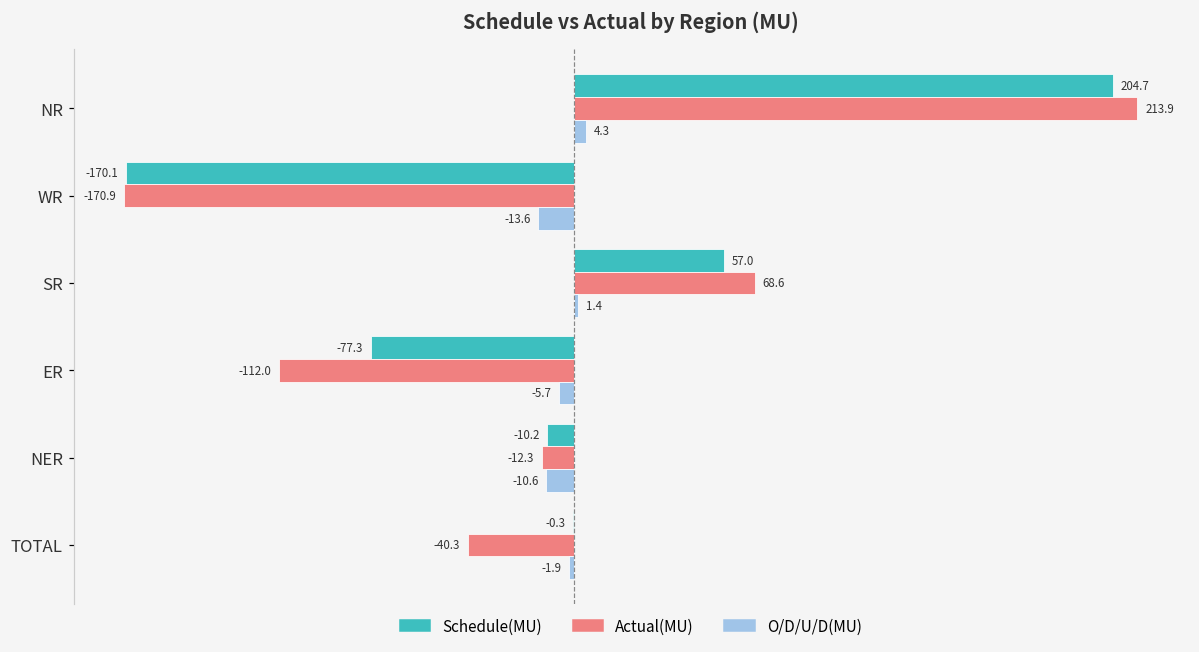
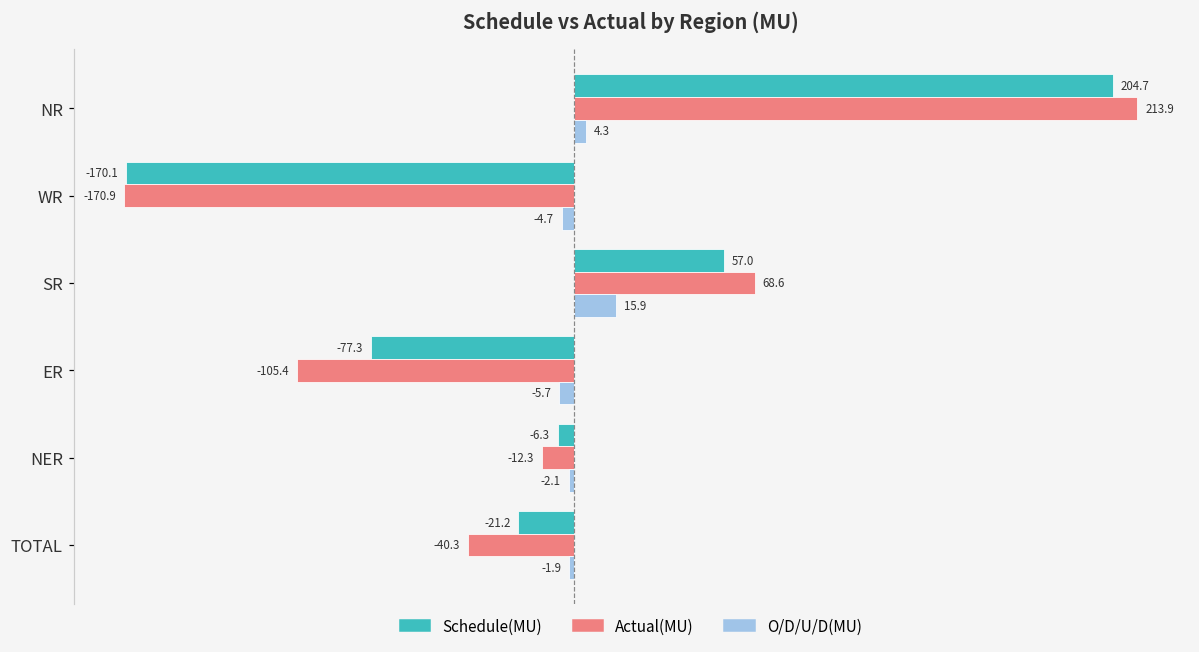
O/D/U/D(MU), WR: -13.6 -> -4.7
O/D/U/D(MU), SR: 1.4 -> 15.9
Actual(MU), ER: -112.0 -> -105.4
Schedule(MU), NER: -10.2 -> -6.3
O/D/U/D(MU), NER: -10.6 -> -2.1
Schedule(MU), TOTAL: -0.3 -> -21.2
